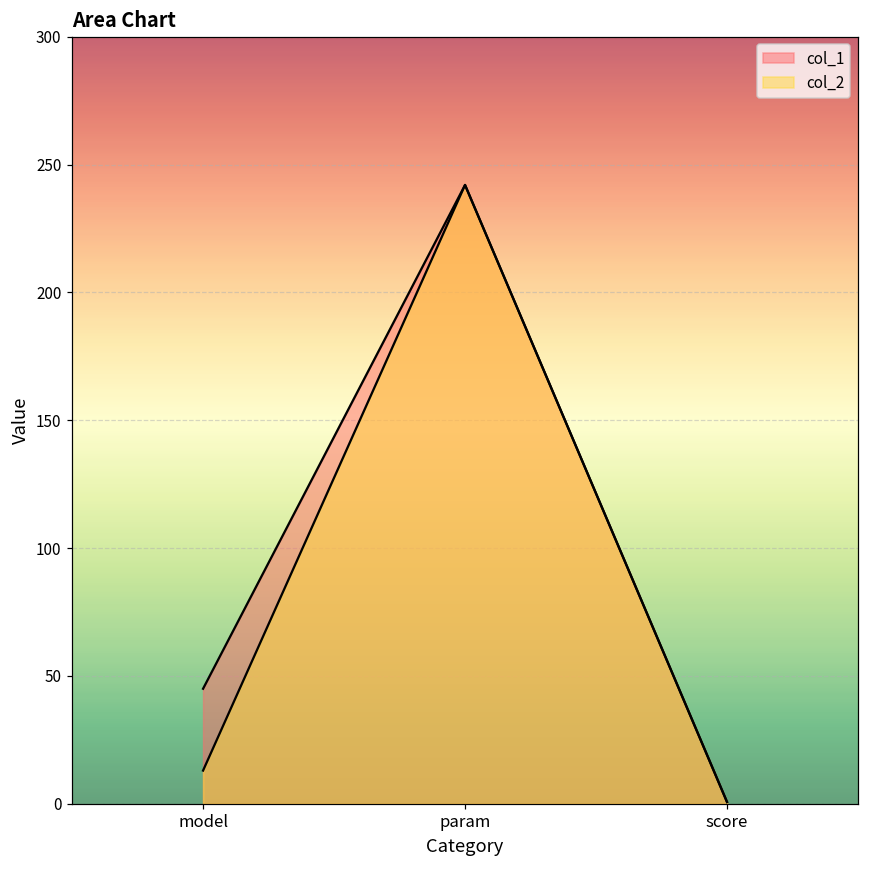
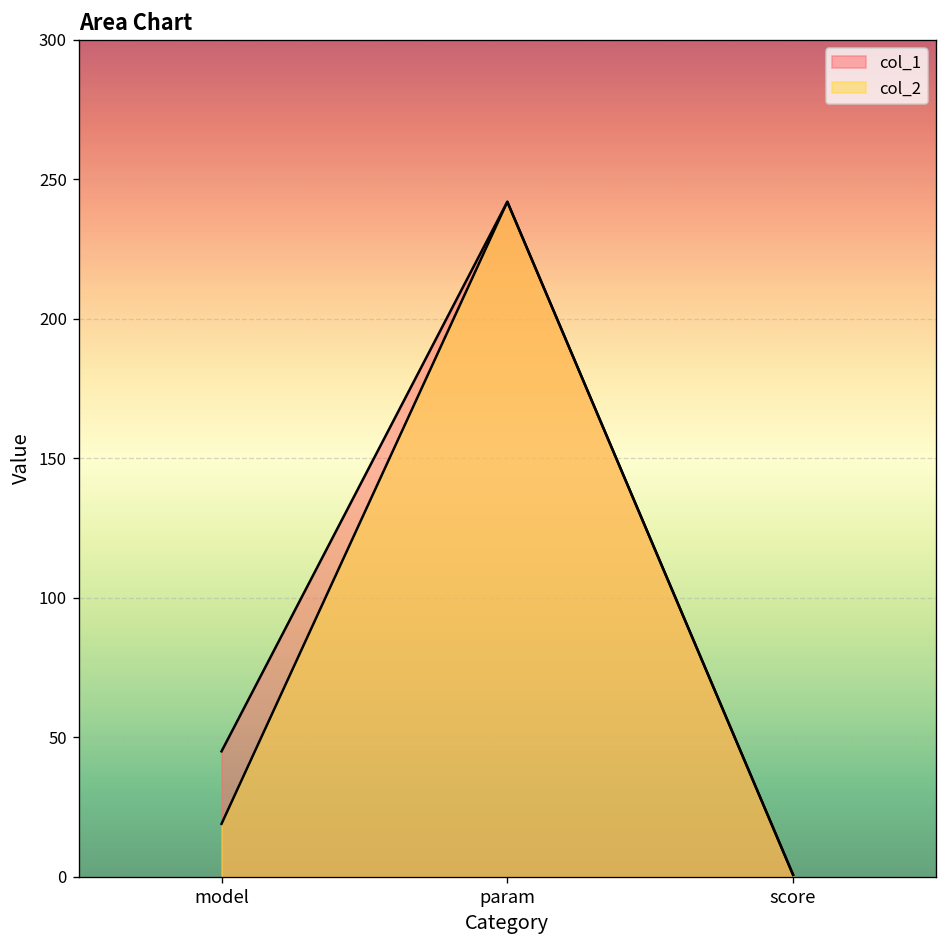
col_2, model: 13 -> 19
